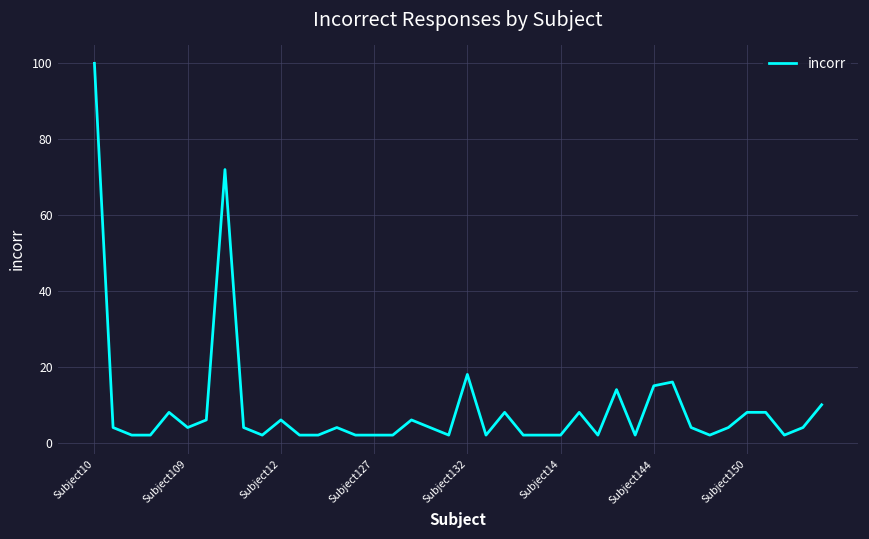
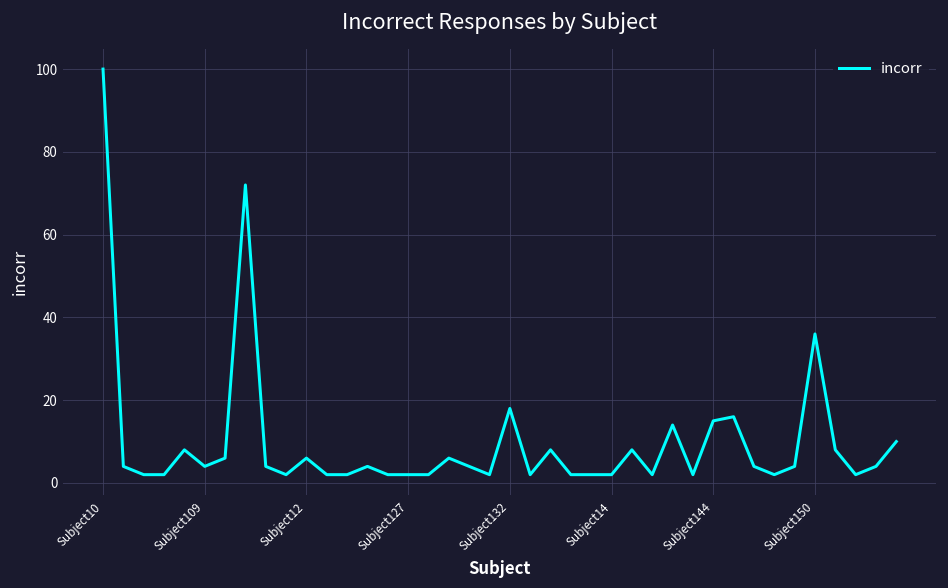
Subject150: 8 -> 36
